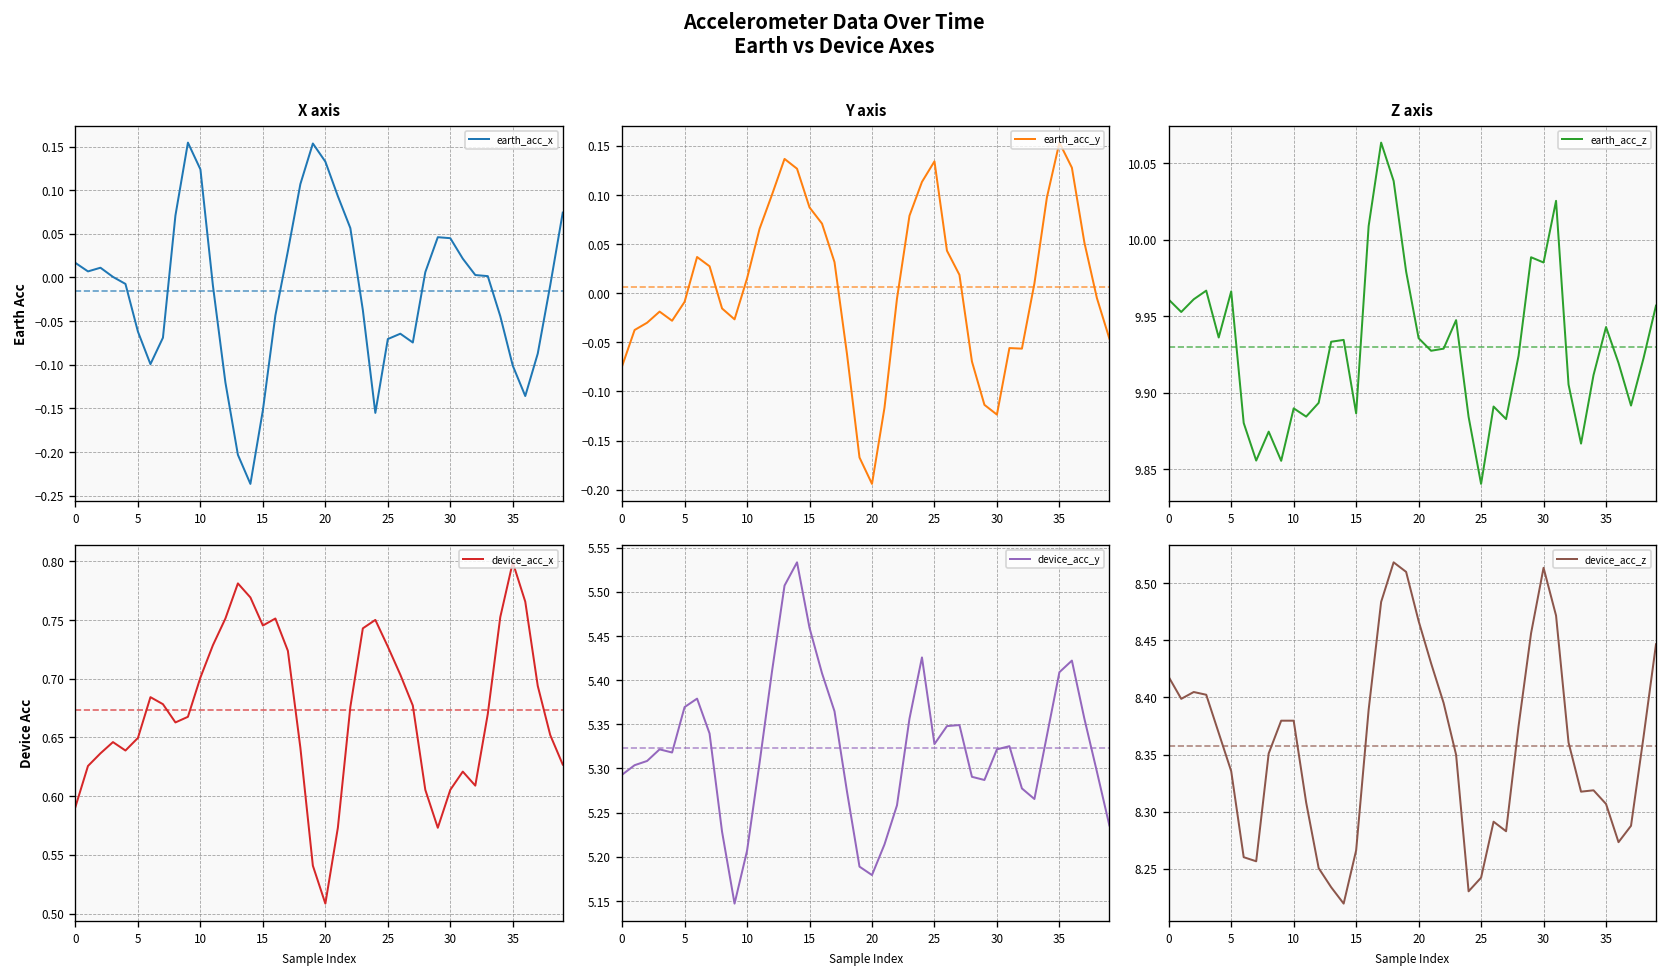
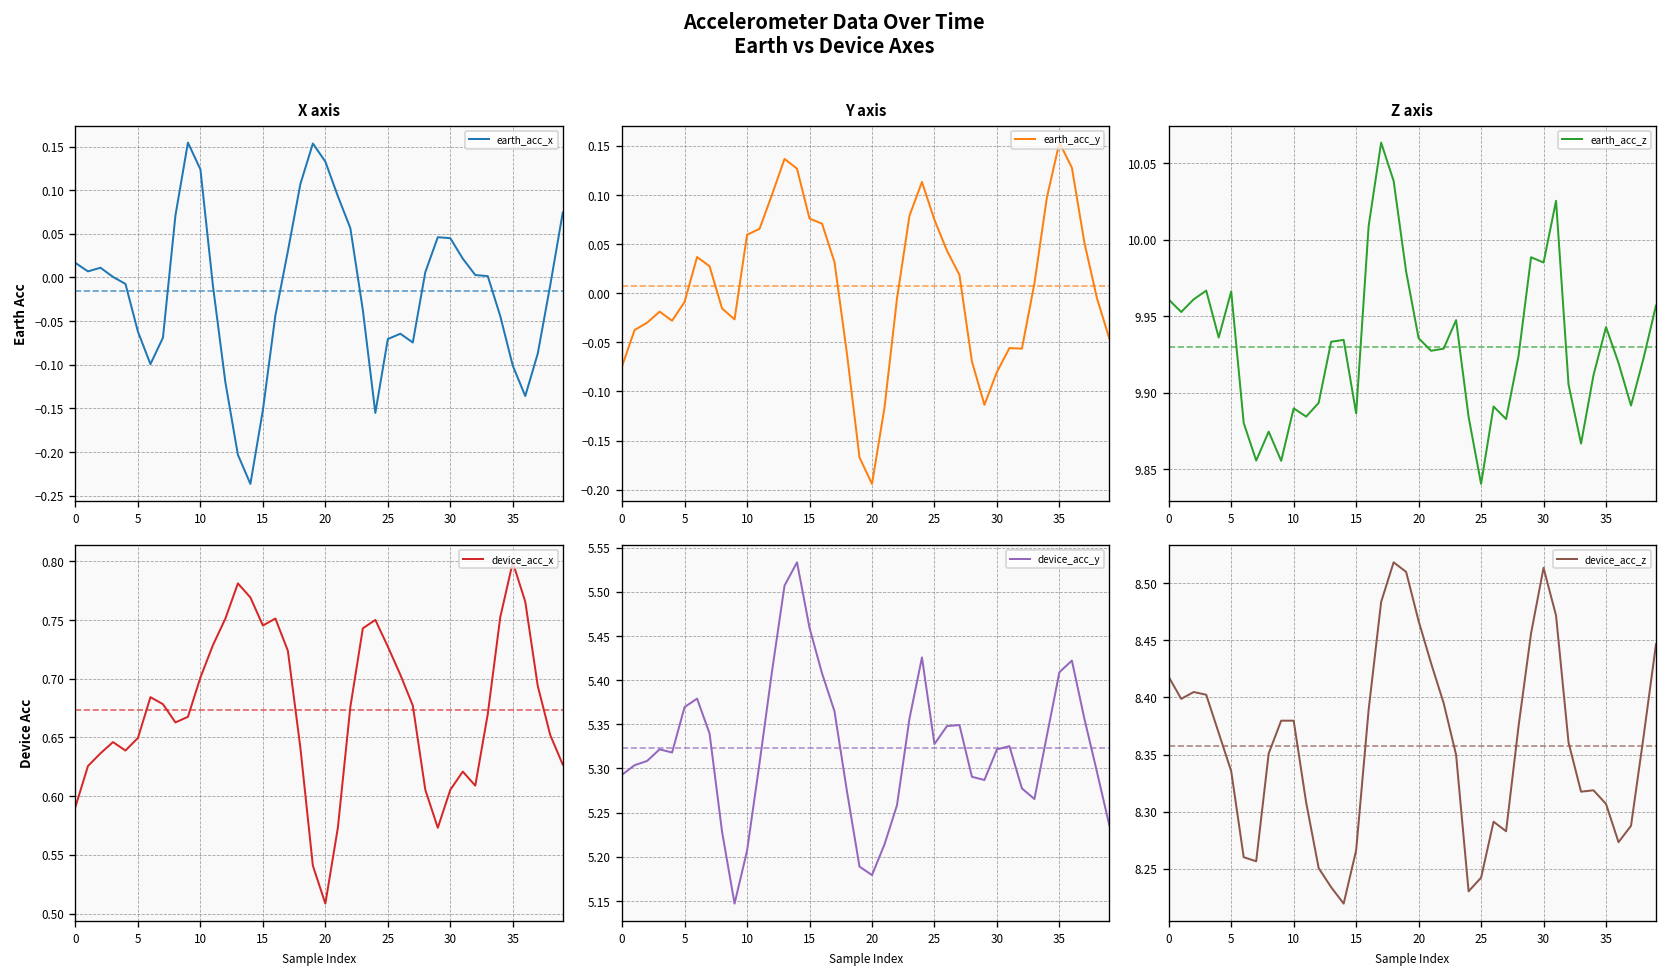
Y axis, 10: 0.01 -> 0.06
Y axis, 15: 0.09 -> 0.08
Y axis, 25: 0.13 -> 0.07
Y axis, 30: -0.12 -> -0.08
